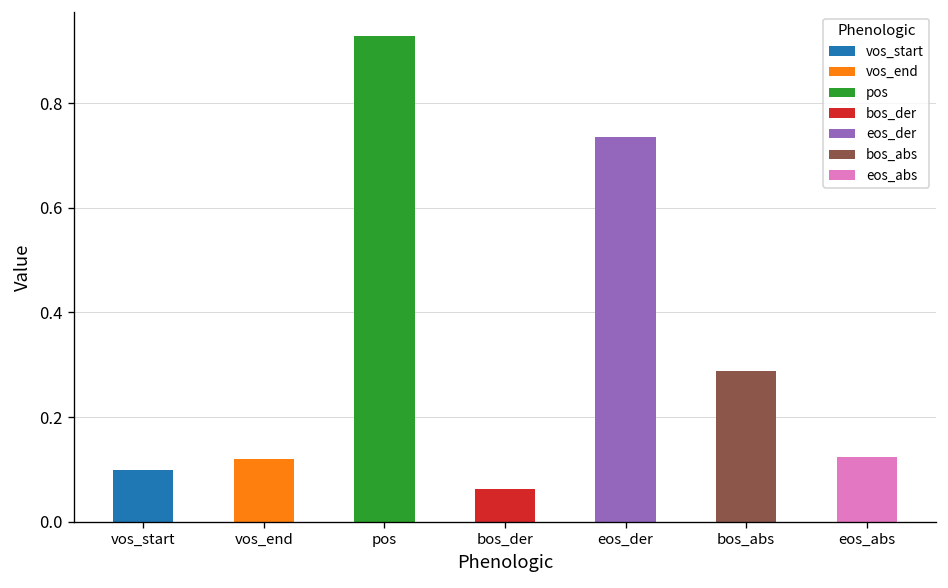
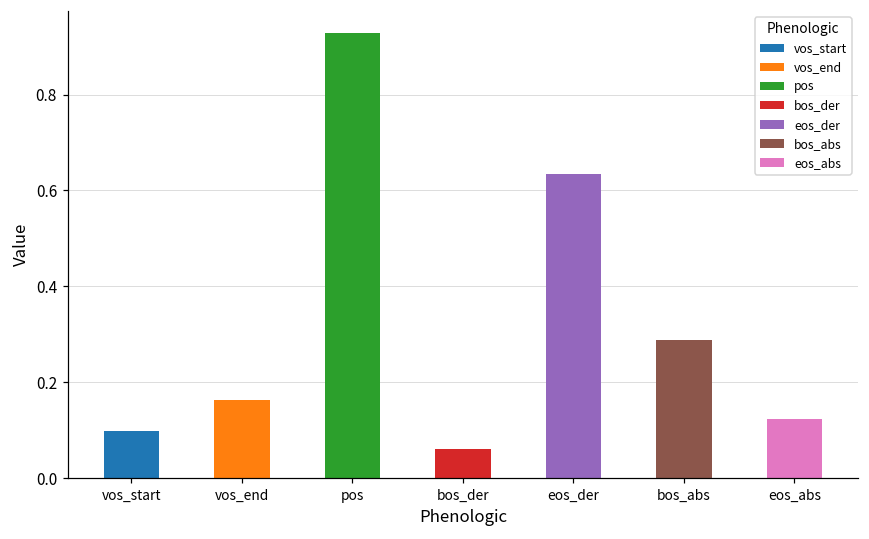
vos_end: 0.12 -> 0.16
eos_der: 0.74 -> 0.63
